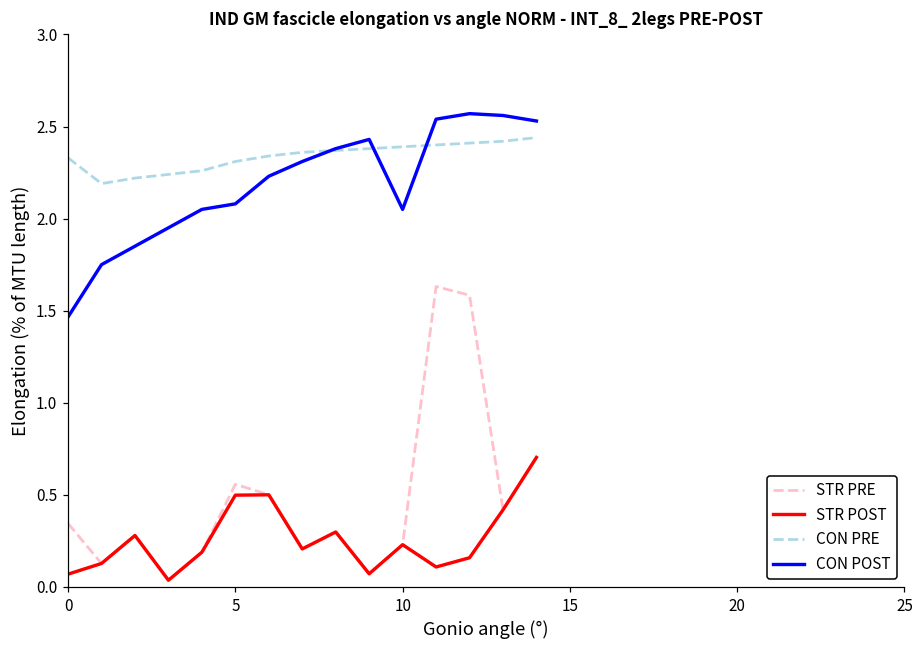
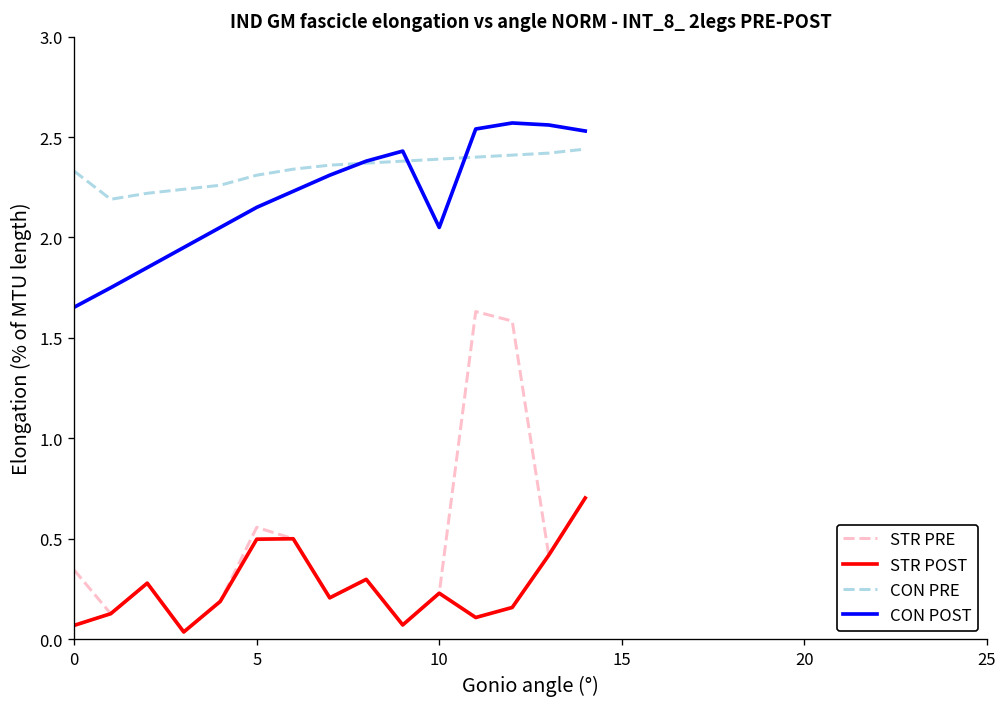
CON POST, 0: 1.47 -> 1.65
CON POST, 5: 2.08 -> 2.15
